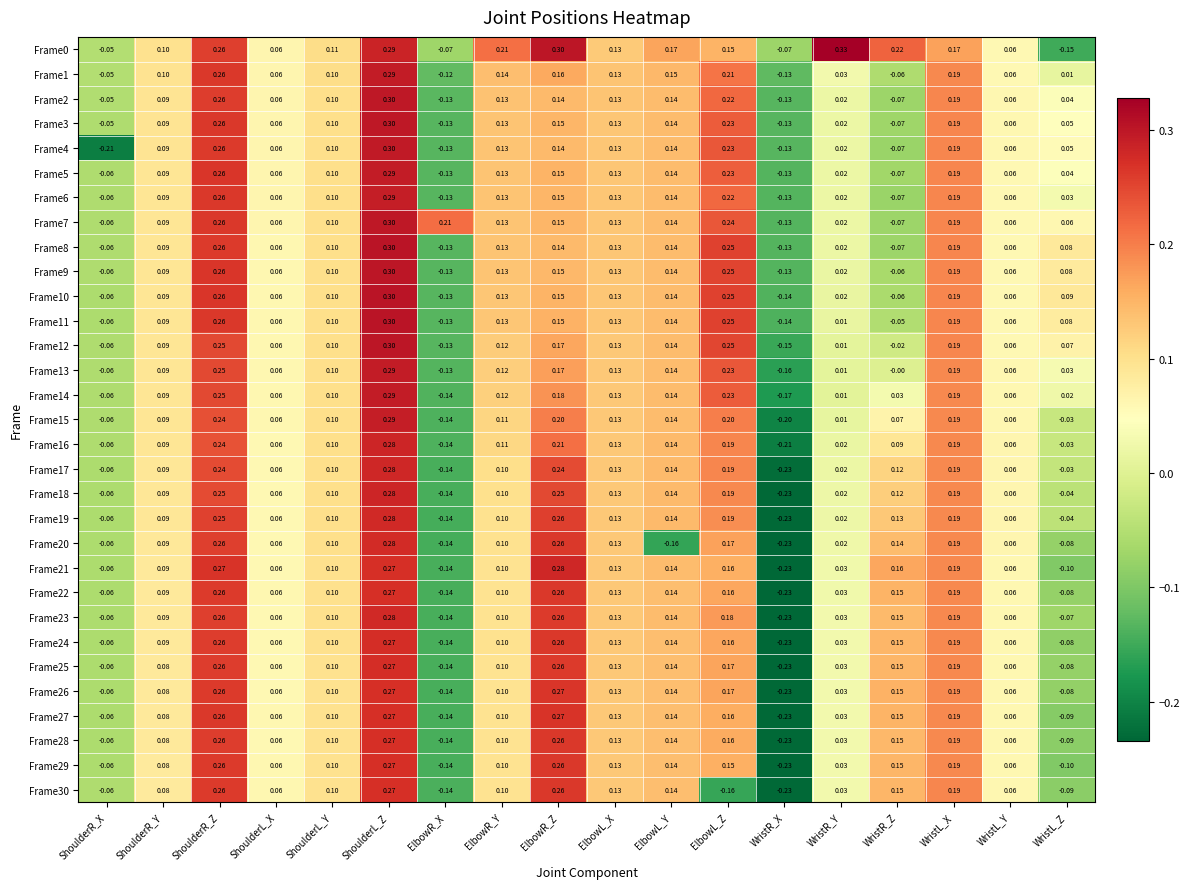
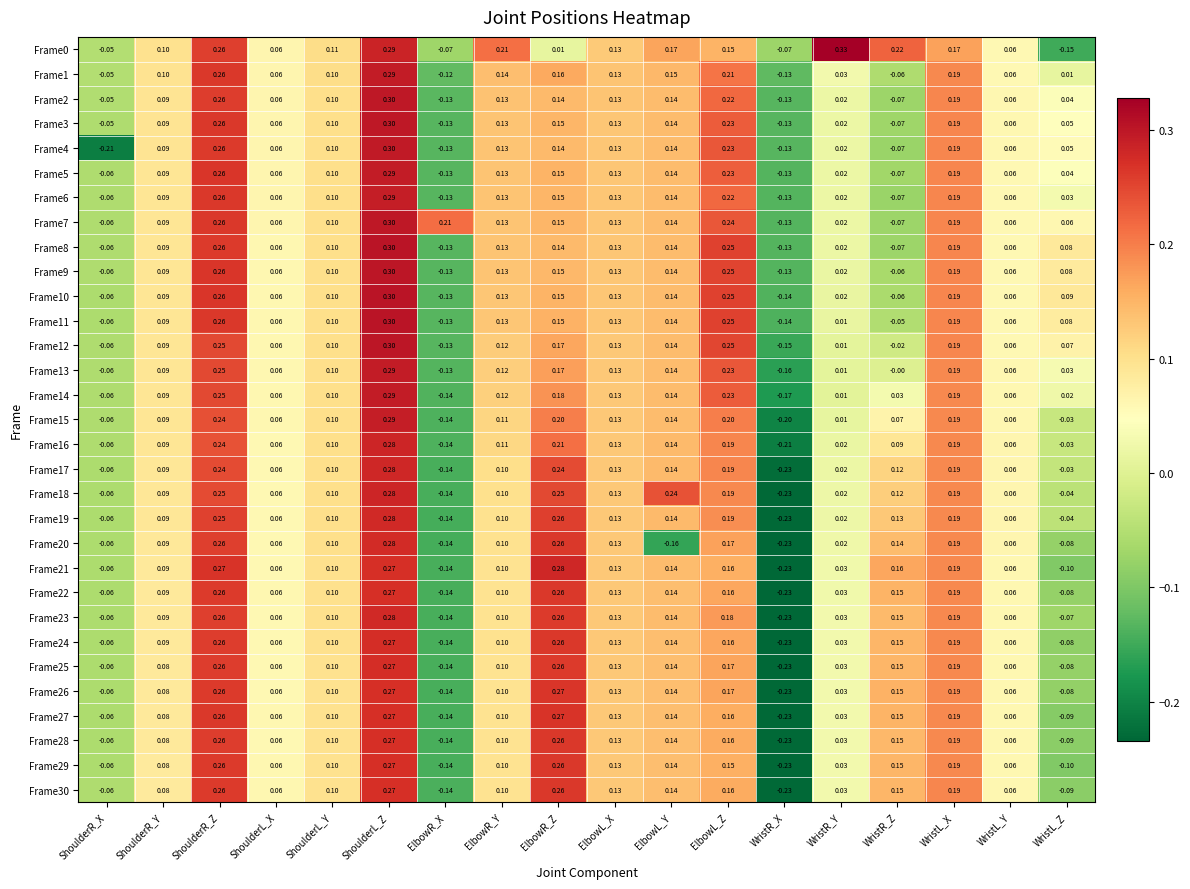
Frame0, ElbowR_Z: 0.30 -> 0.01
Frame18, ElbowL_Y: 0.14 -> 0.24
Frame30, ElbowL_Z: -0.16 -> 0.16
